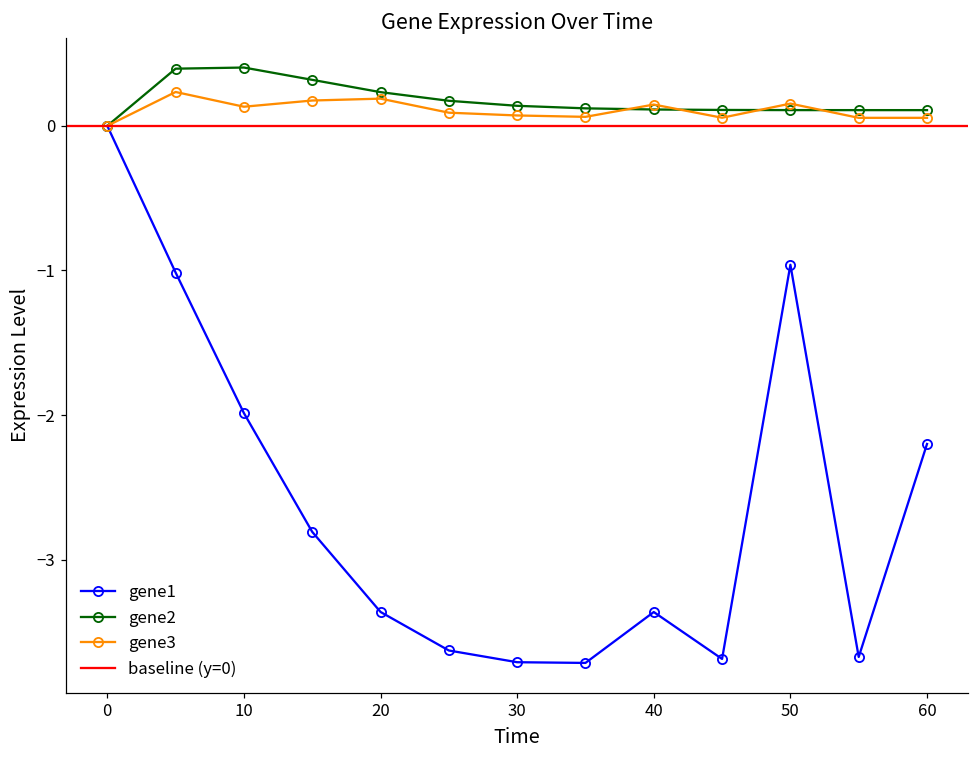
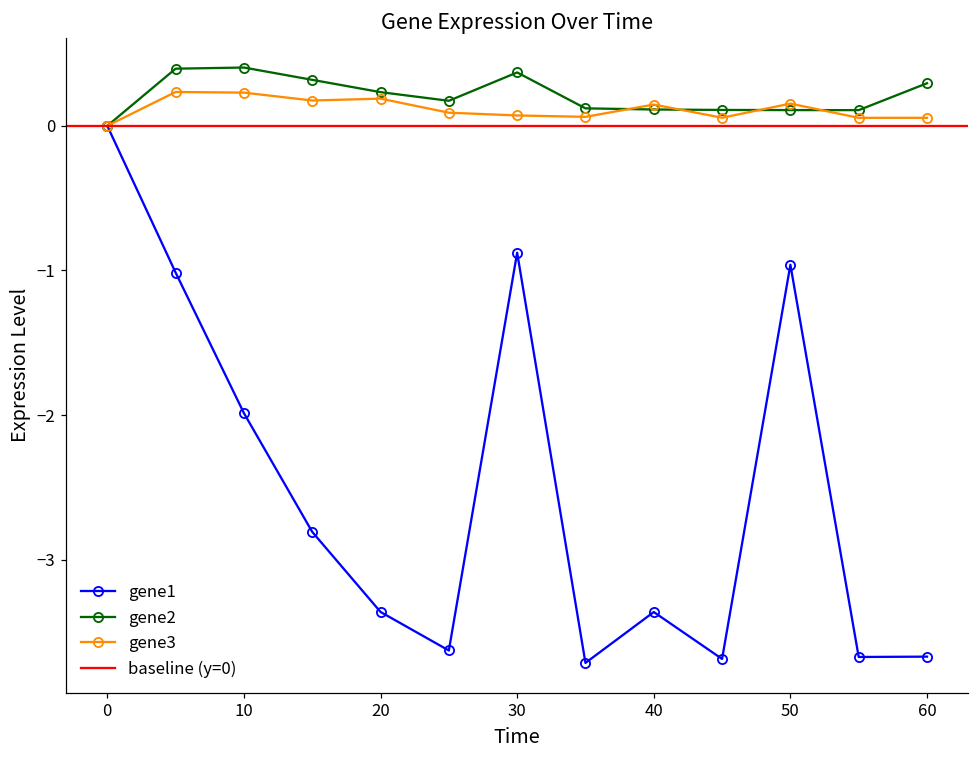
gene3, 10: 0.13 -> 0.23
gene1, 30: -3.71 -> -0.88
gene2, 30: 0.14 -> 0.37
gene1, 60: -2.20 -> -3.67
gene2, 60: 0.11 -> 0.29
